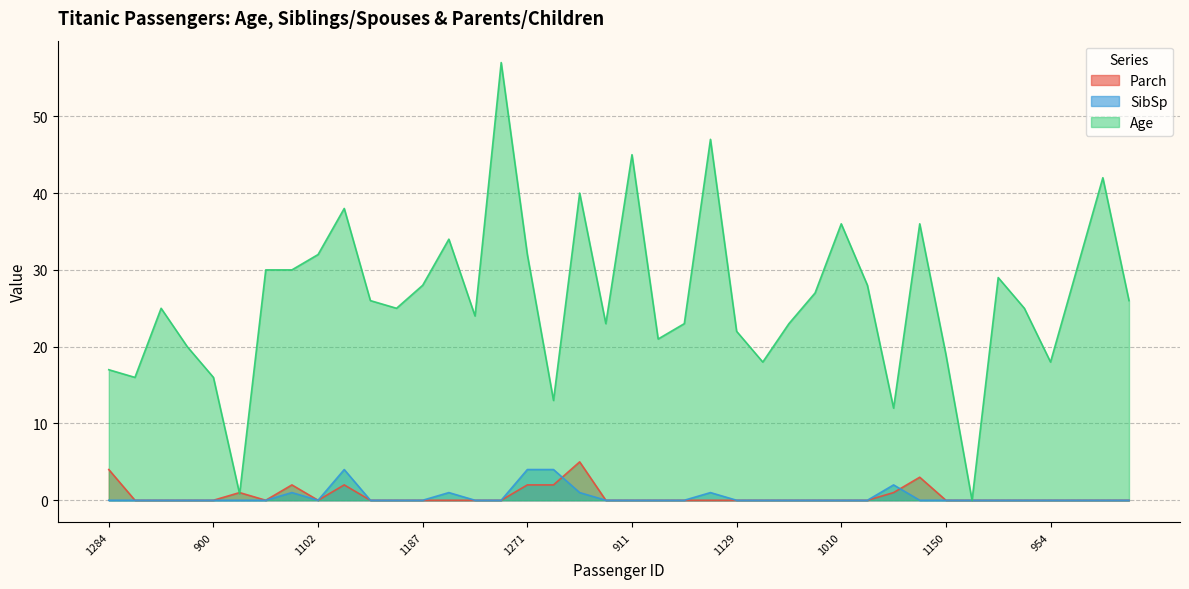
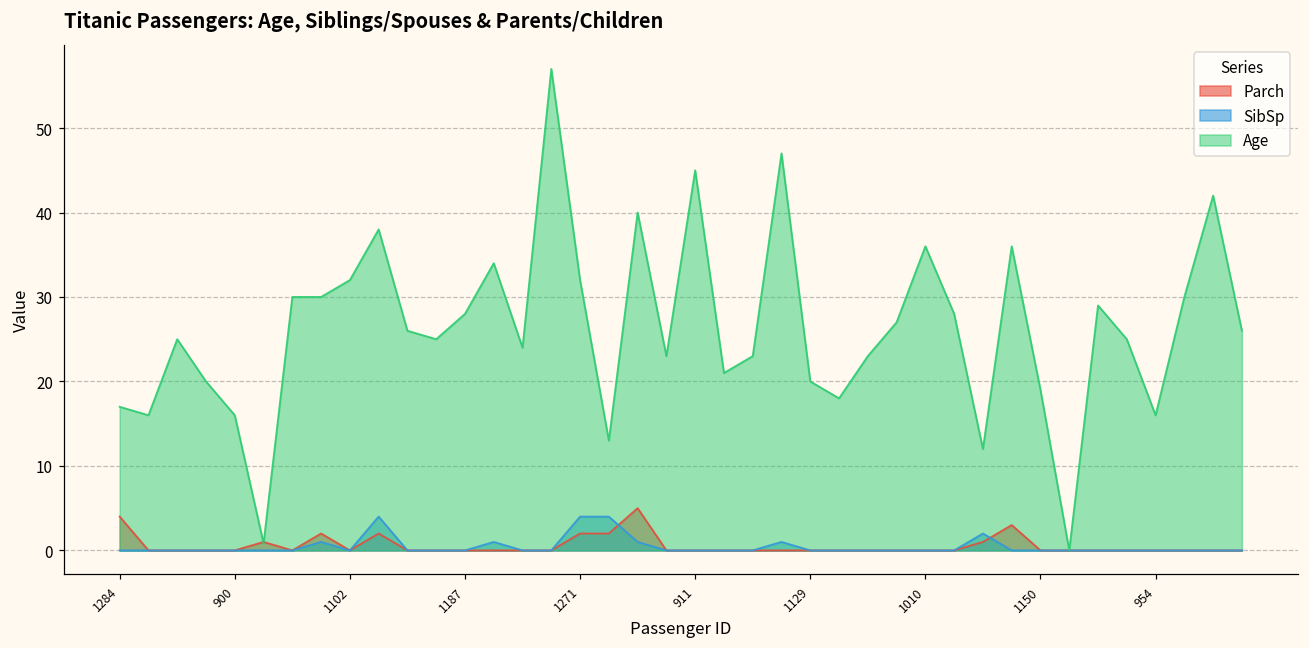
Age, 1129: 22 -> 20
Age, 954: 18 -> 16
